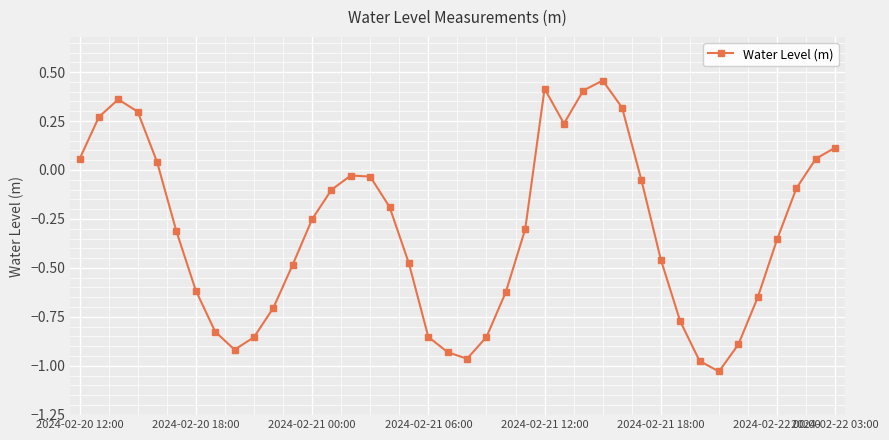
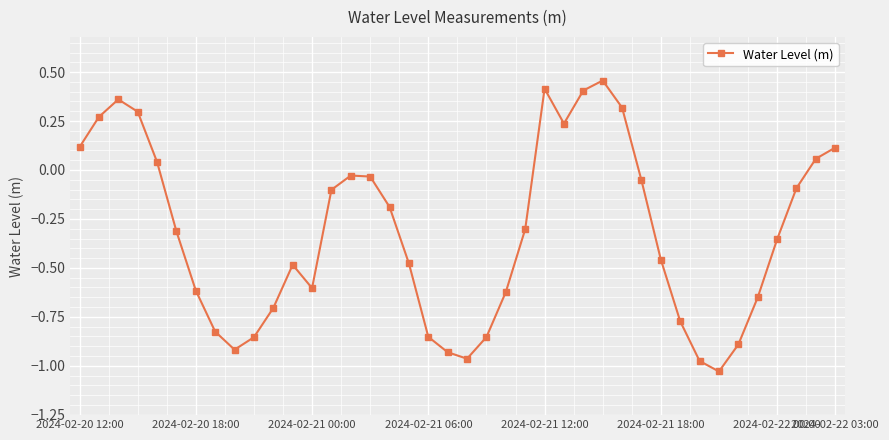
2024-02-20 12:00: 0.06 -> 0.12
2024-02-21 00:00: -0.25 -> -0.60
